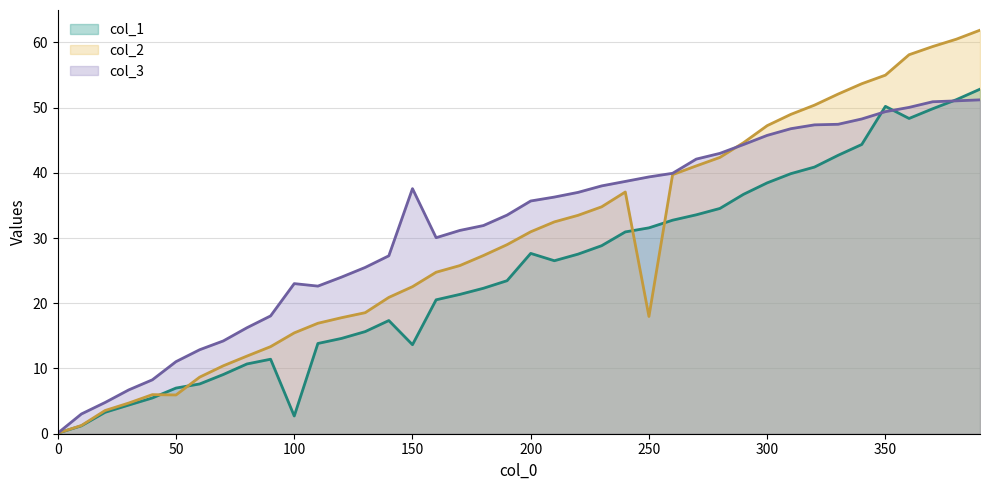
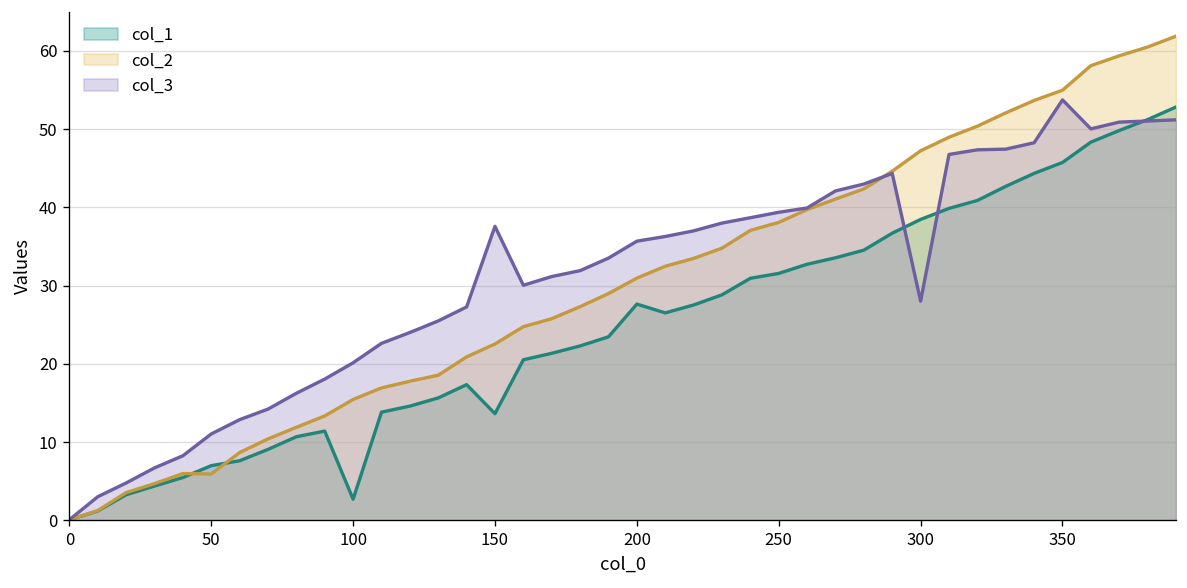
col_3, 100: 23 -> 20
col_2, 250: 18 -> 38
col_3, 300: 46 -> 28
col_1, 350: 50 -> 46
col_3, 350: 49 -> 54
